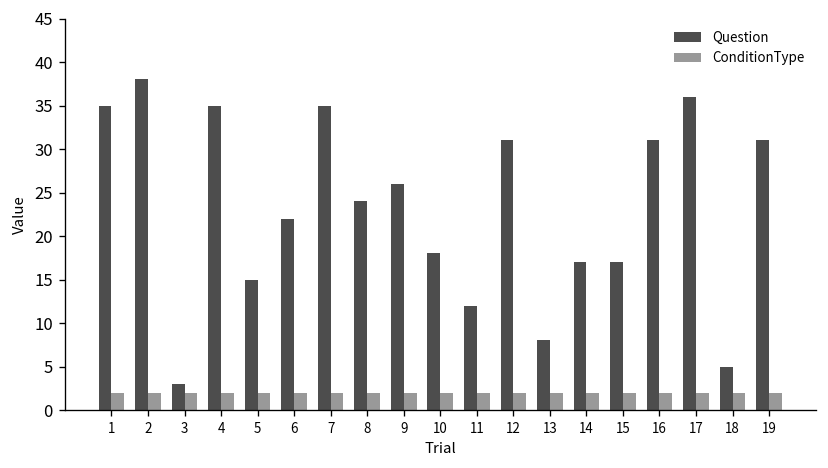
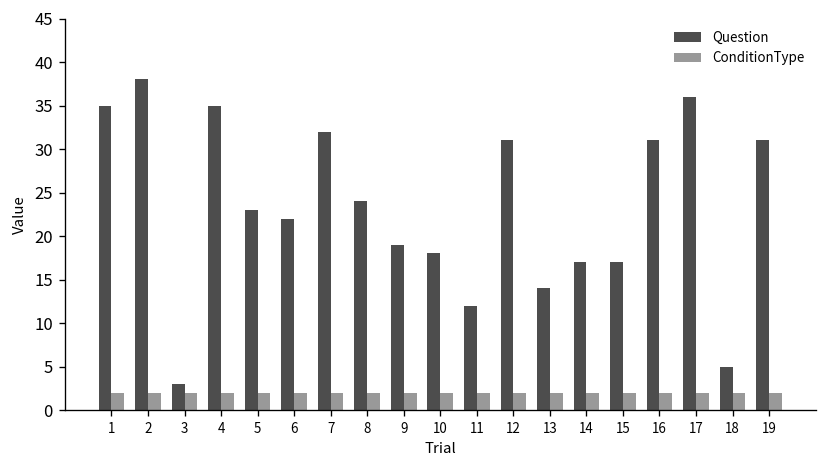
Question, 5: 15 -> 23
Question, 7: 35 -> 32
Question, 9: 26 -> 19
Question, 13: 8 -> 14
